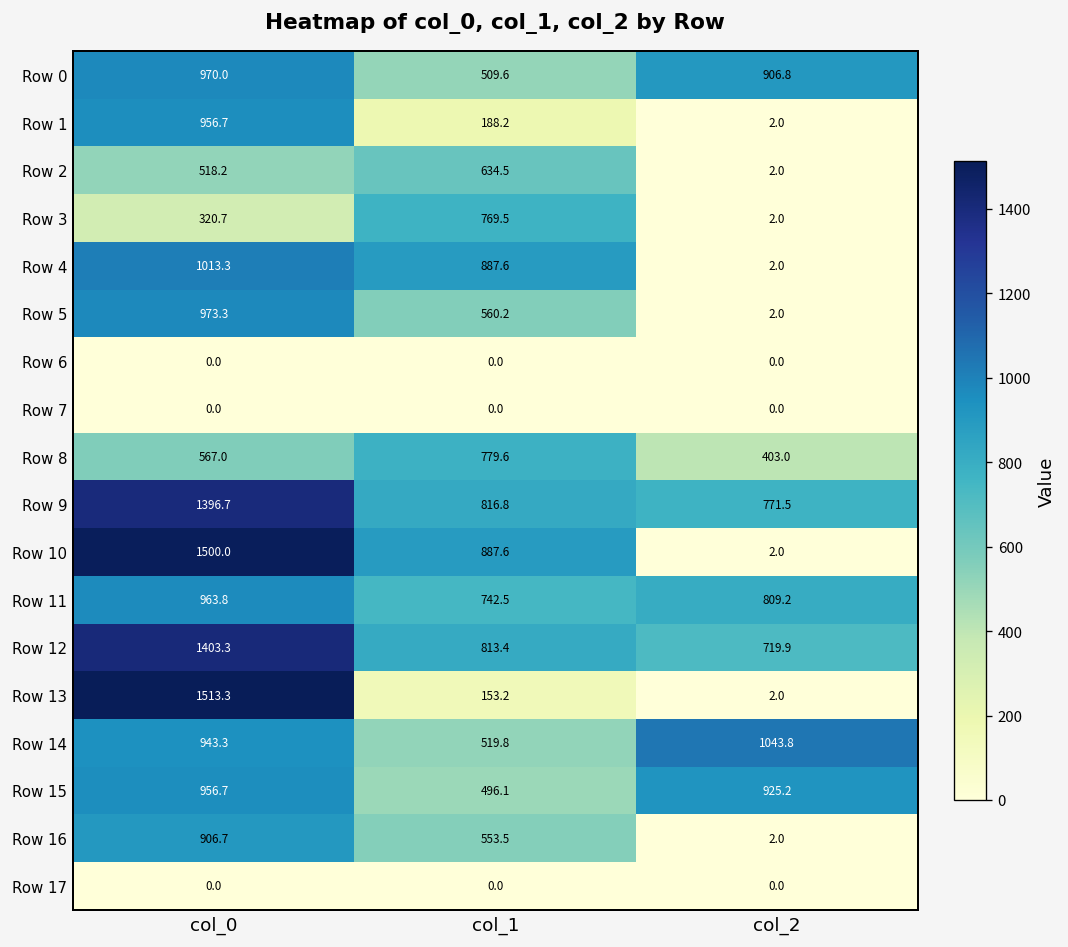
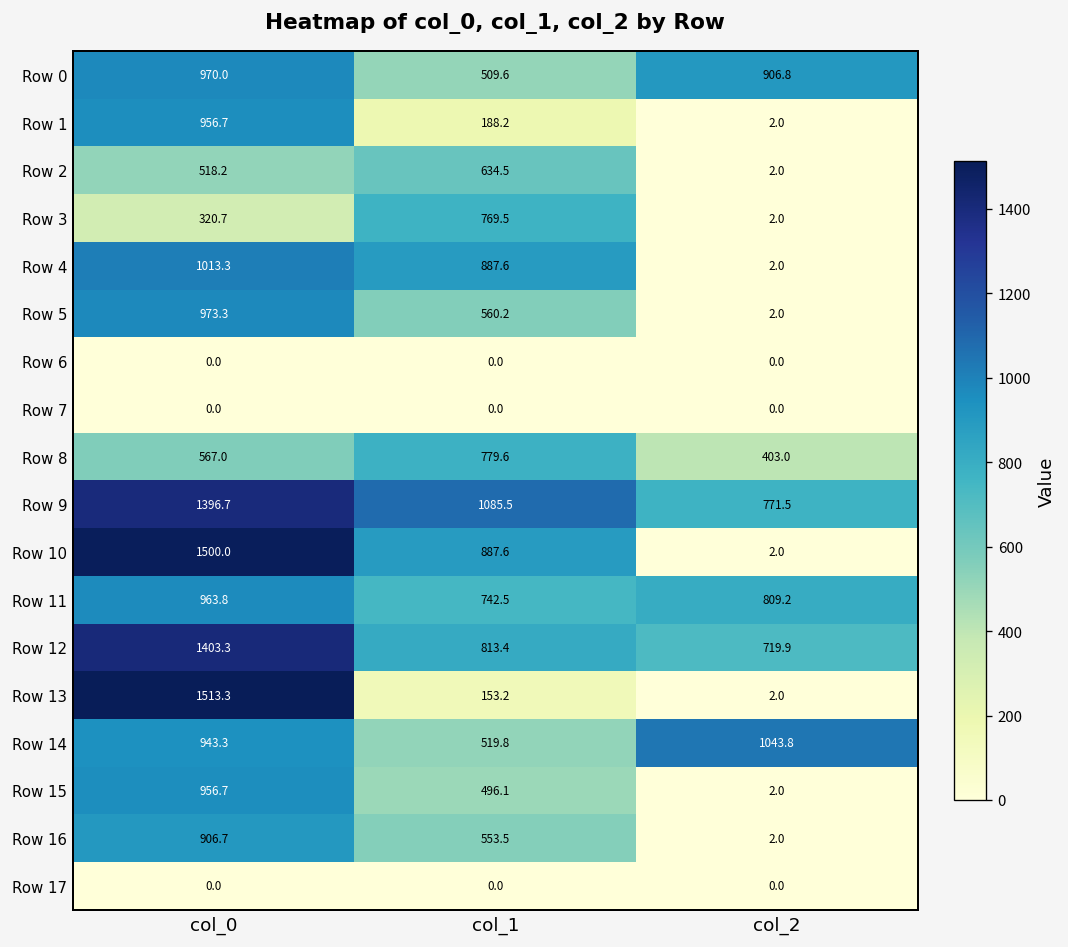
Row 9, col_1: 816.8 -> 1085.5
Row 15, col_2: 925.2 -> 2.0
